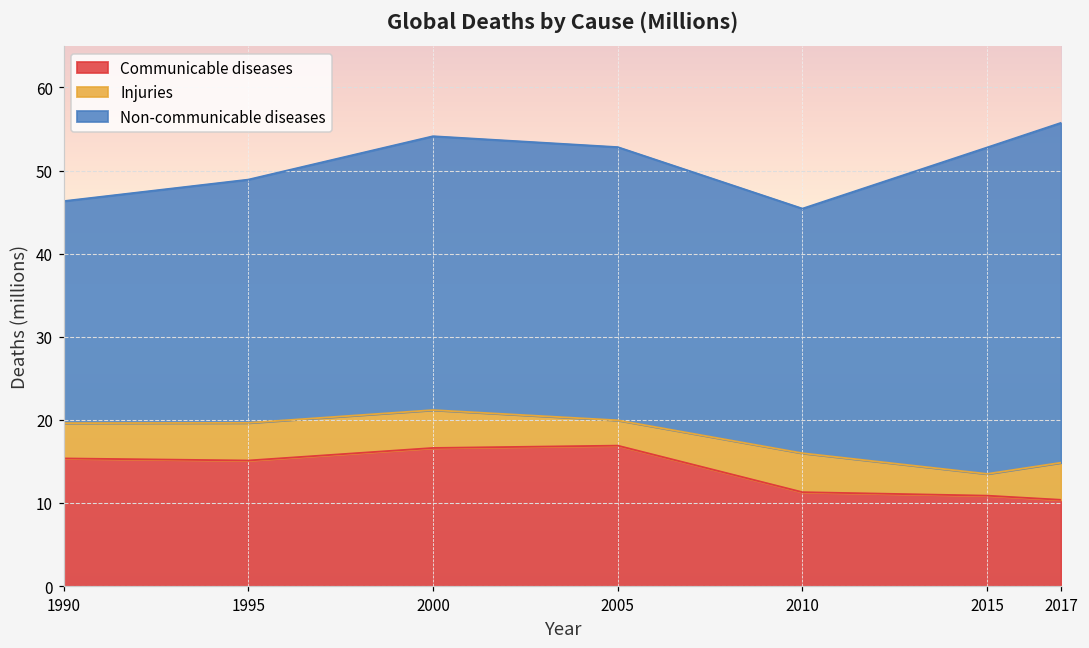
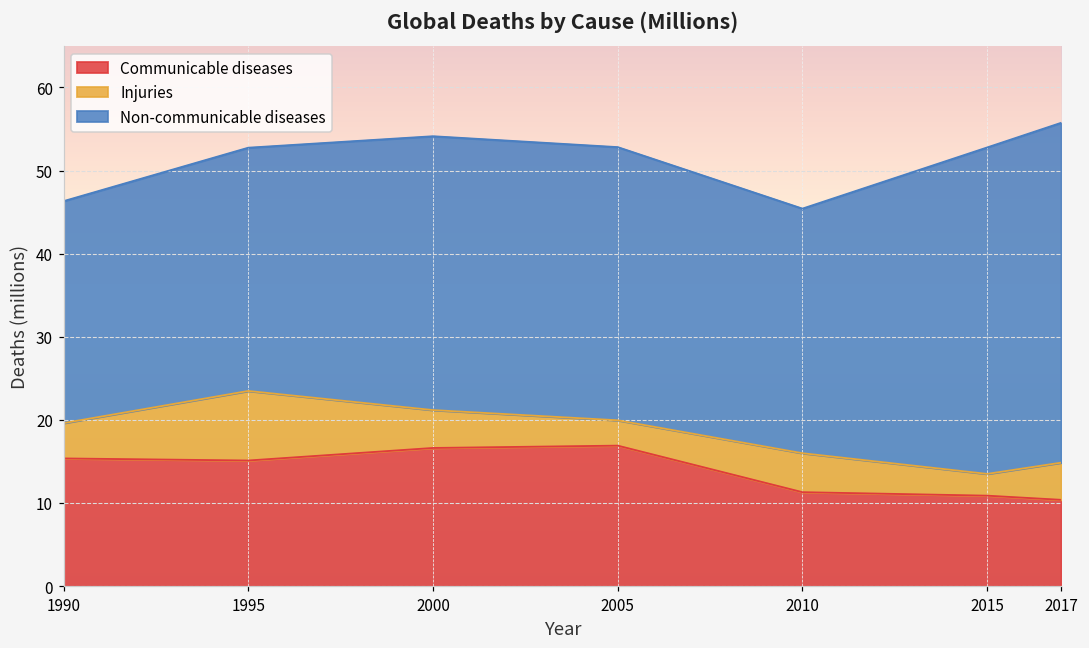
Injuries, 1995: 5 -> 8
